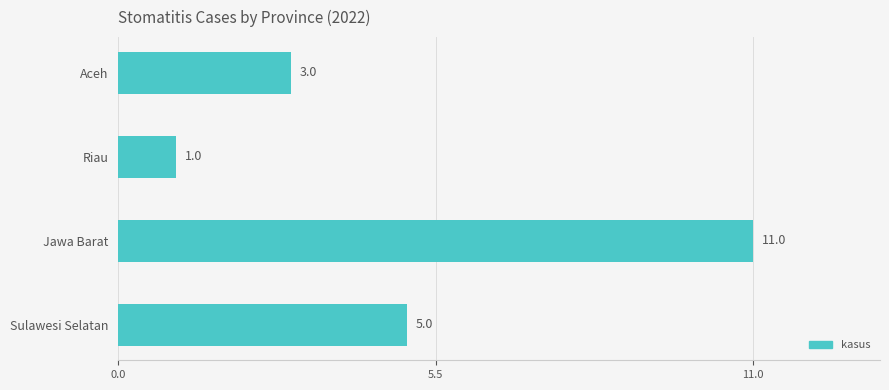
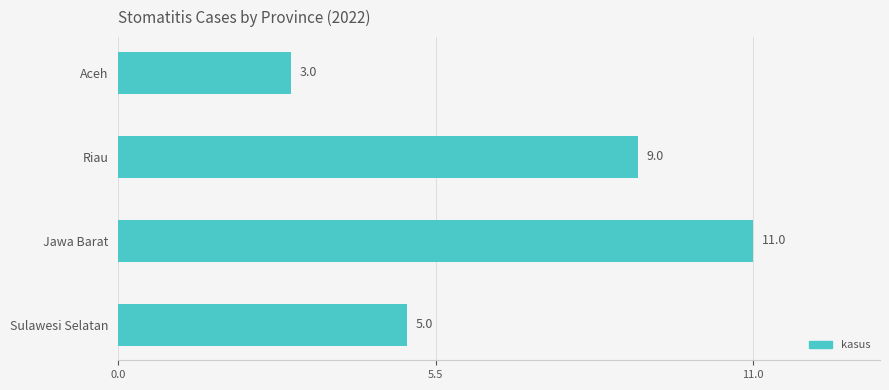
Riau: 1.0 -> 9.0
